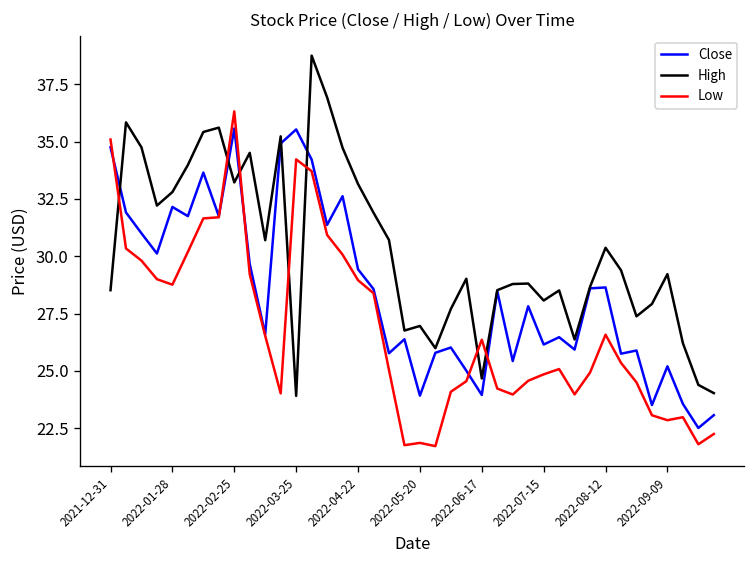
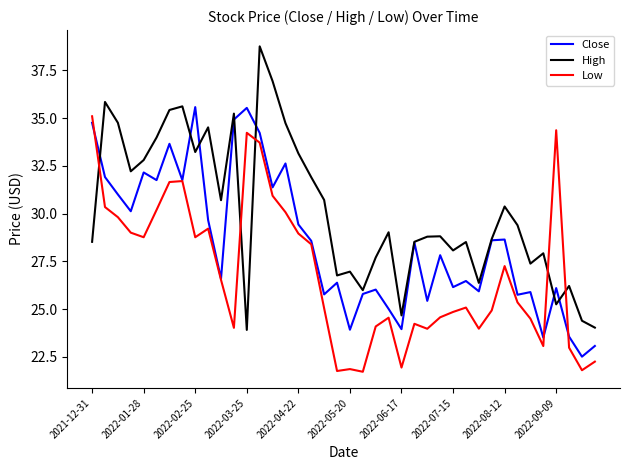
Low, 2022-02-25: 36.3 -> 28.8
Low, 2022-06-17: 26.4 -> 21.9
Low, 2022-08-12: 26.6 -> 27.3
Close, 2022-09-09: 25.2 -> 26.1
High, 2022-09-09: 29.2 -> 25.3
Low, 2022-09-09: 22.9 -> 34.4
